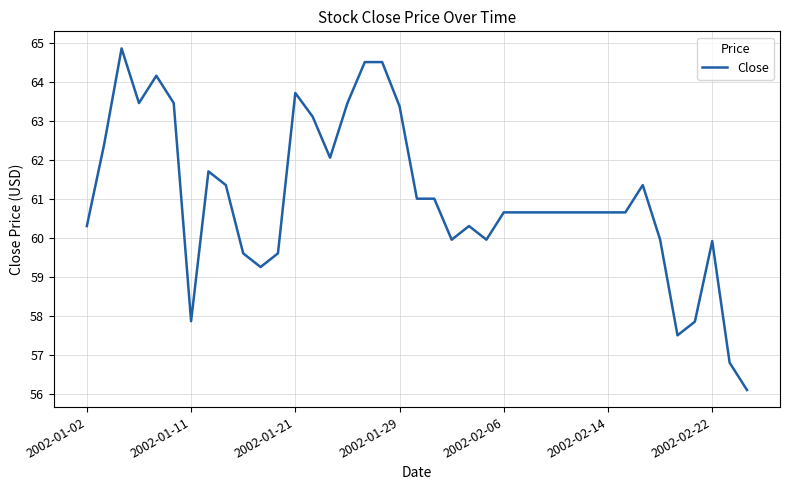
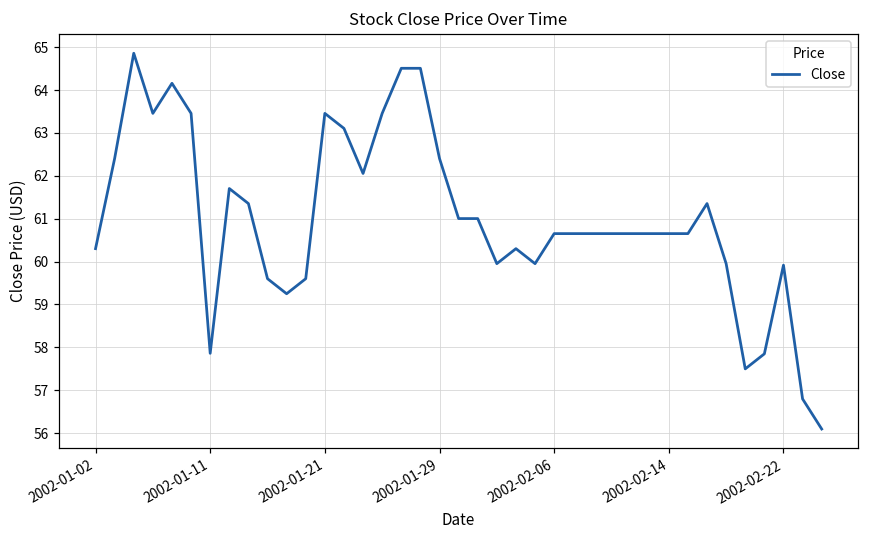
2002-01-21: 63.7 -> 63.5
2002-01-29: 63.4 -> 62.4
